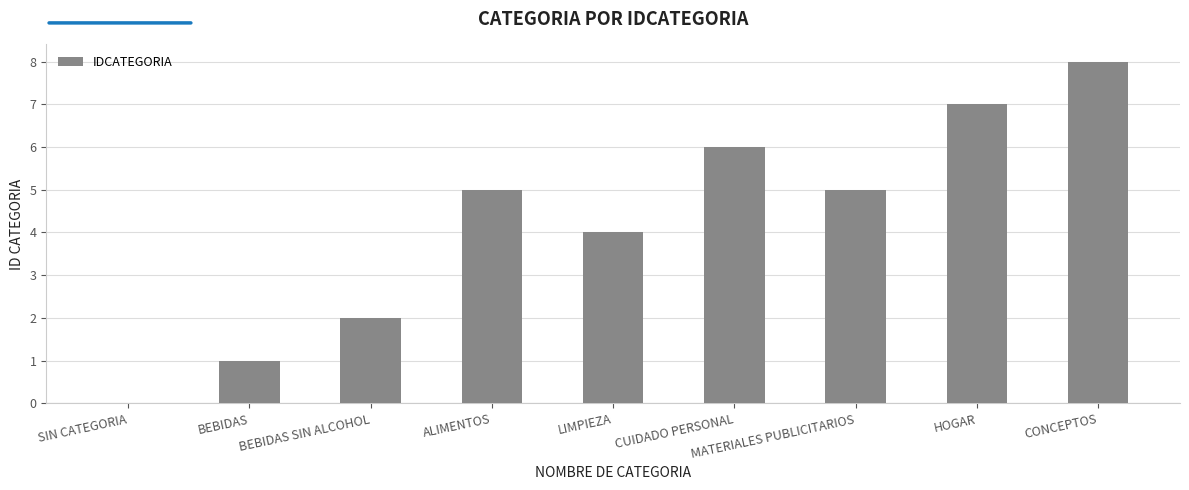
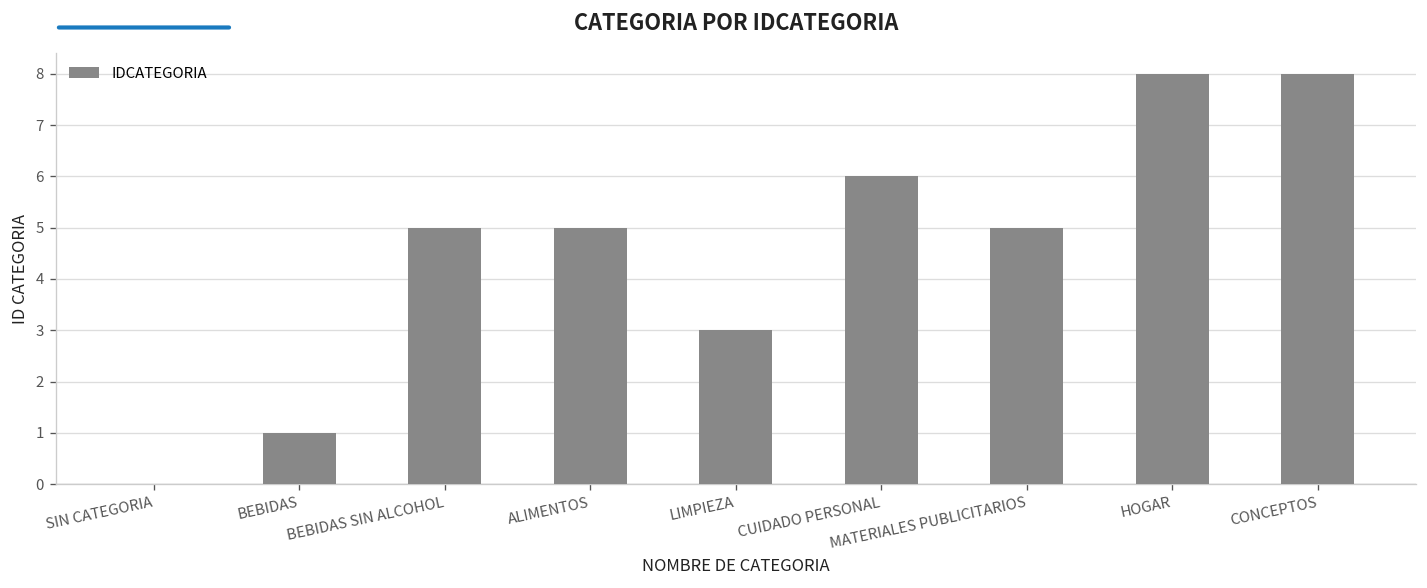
BEBIDAS SIN ALCOHOL: 2 -> 5
LIMPIEZA: 4 -> 3
HOGAR: 7 -> 8
